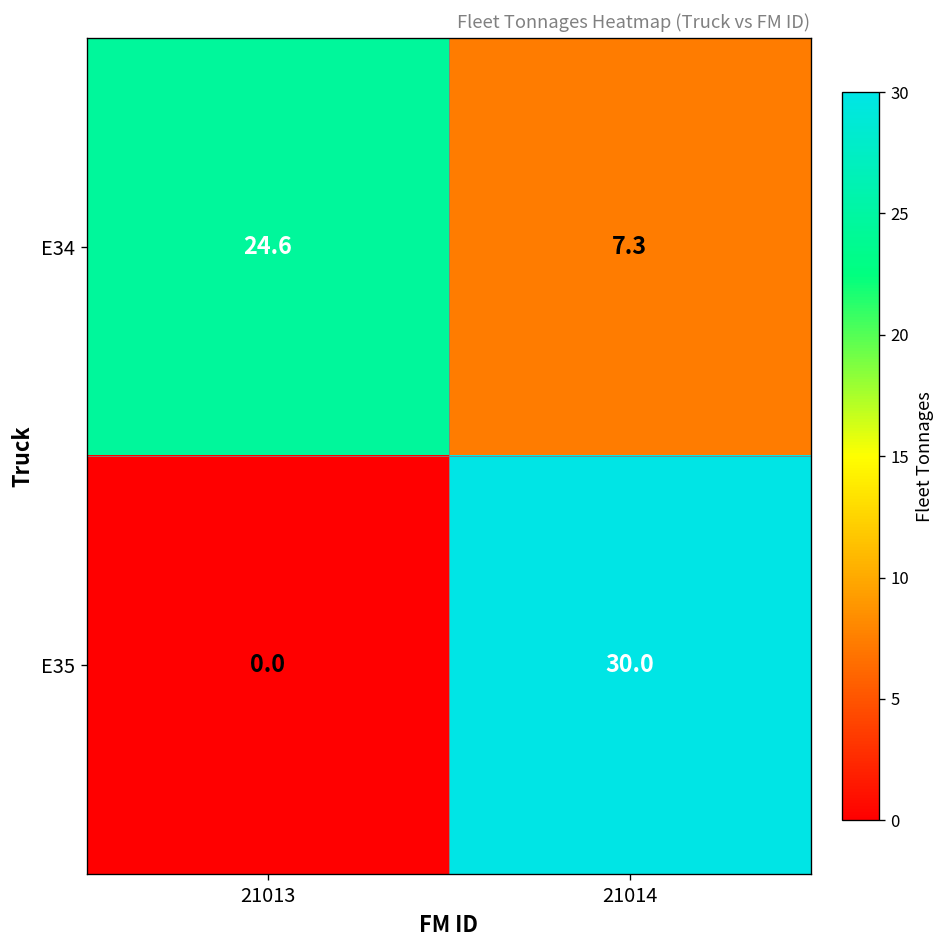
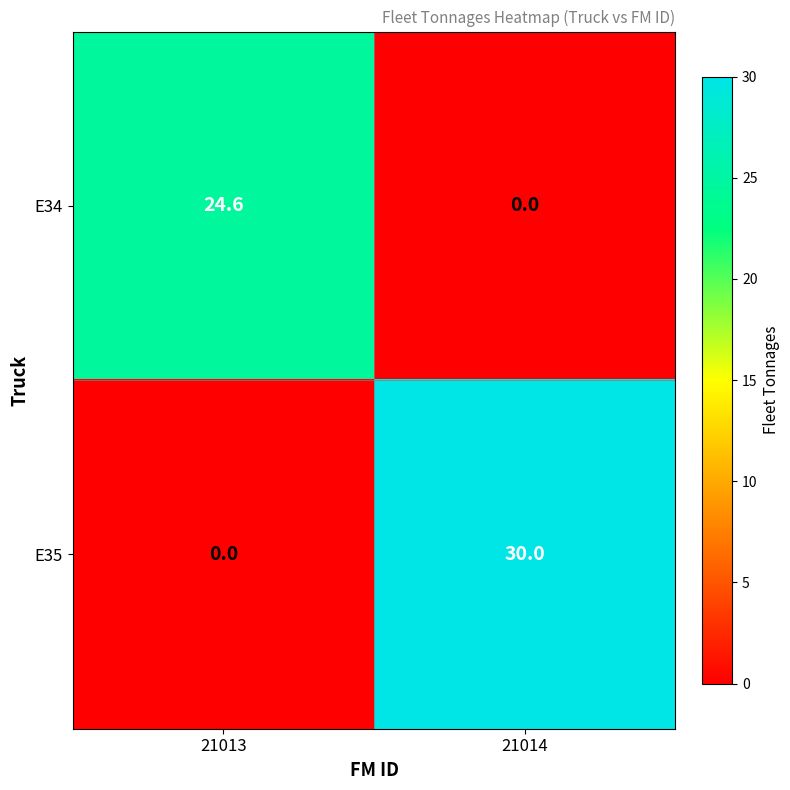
E34, 21014: 7.3 -> 0.0
